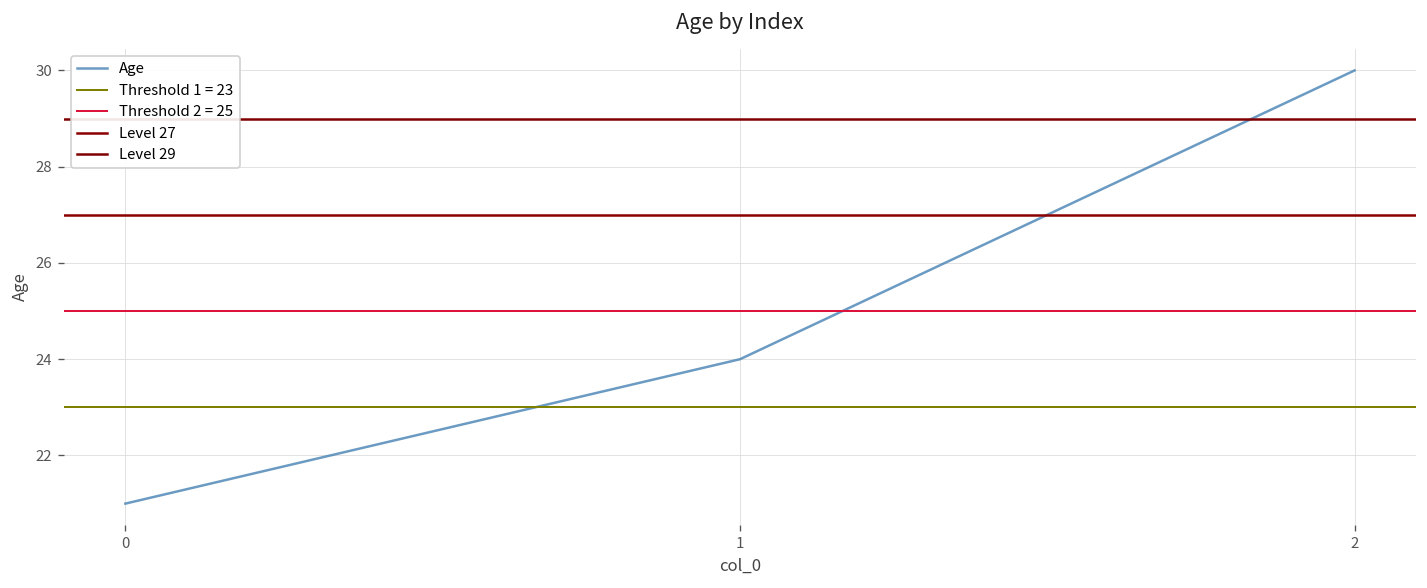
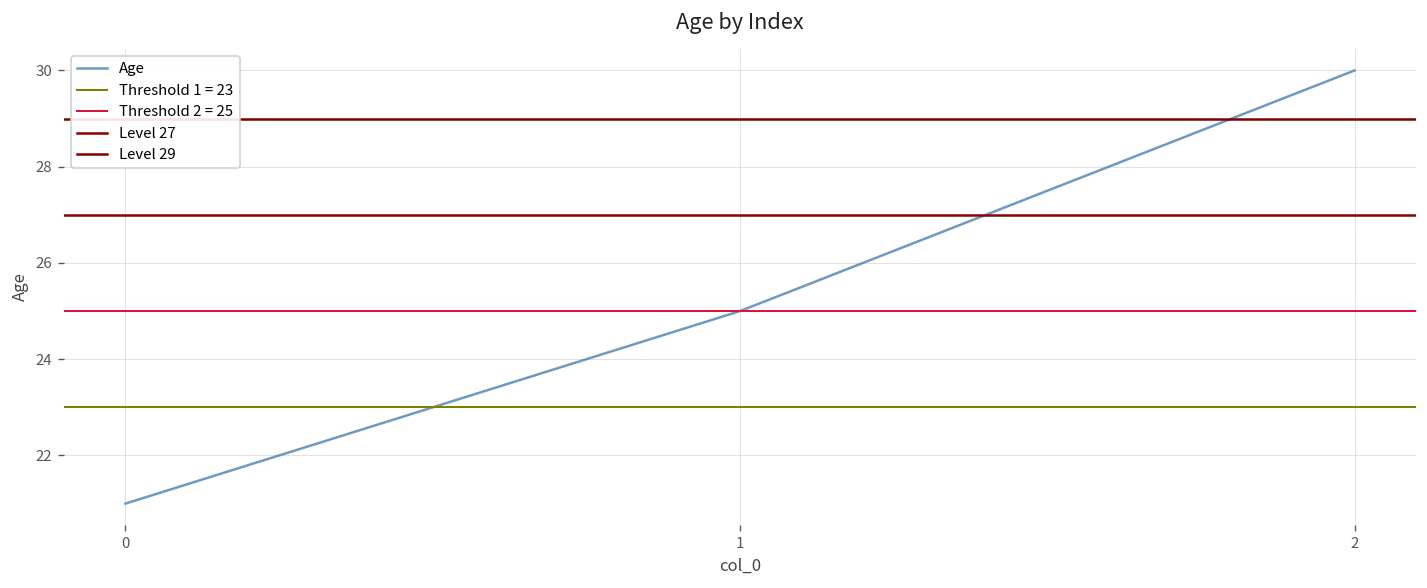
1: 24 -> 25
